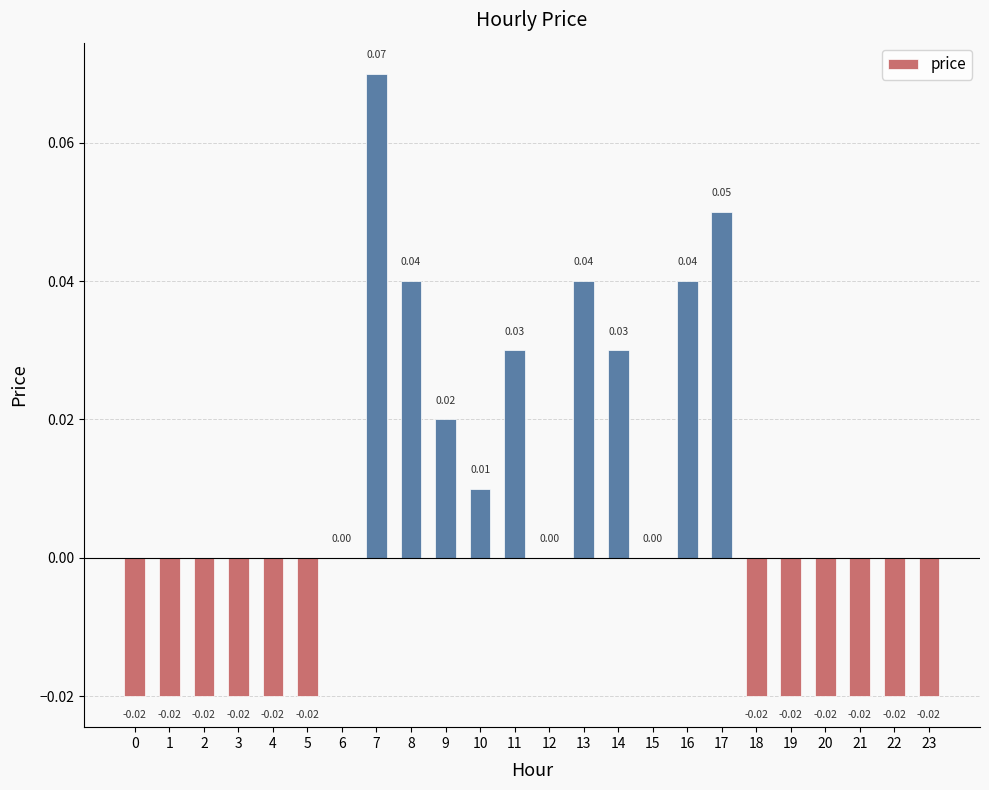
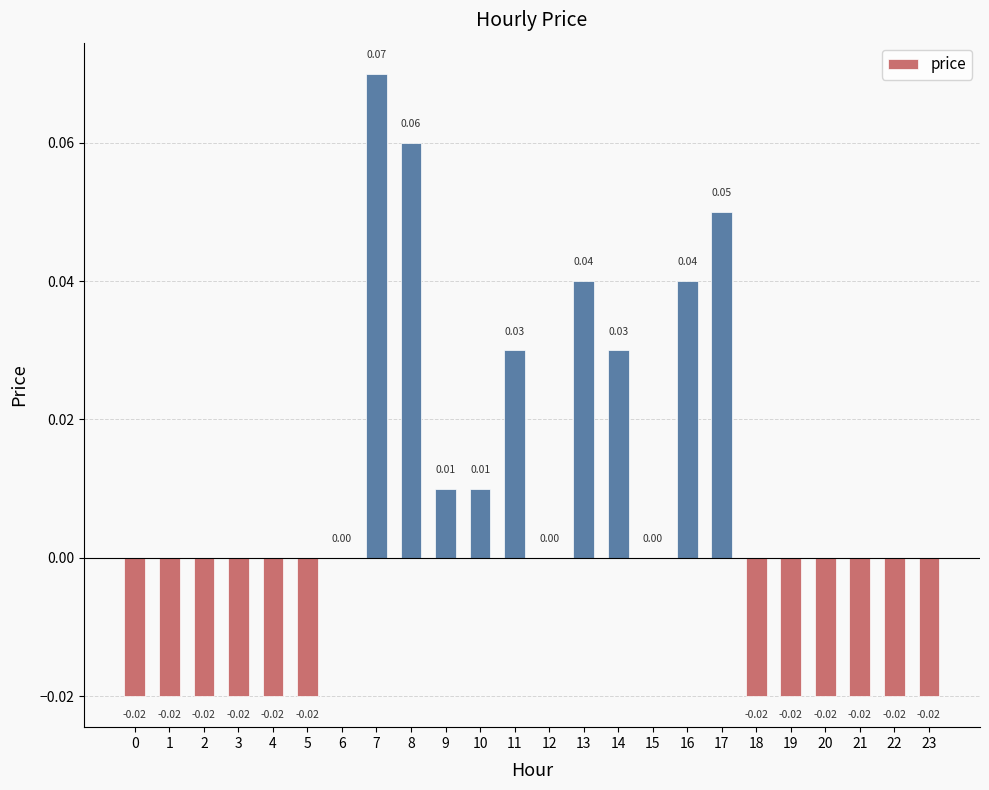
8: 0.04 -> 0.06
9: 0.02 -> 0.01
